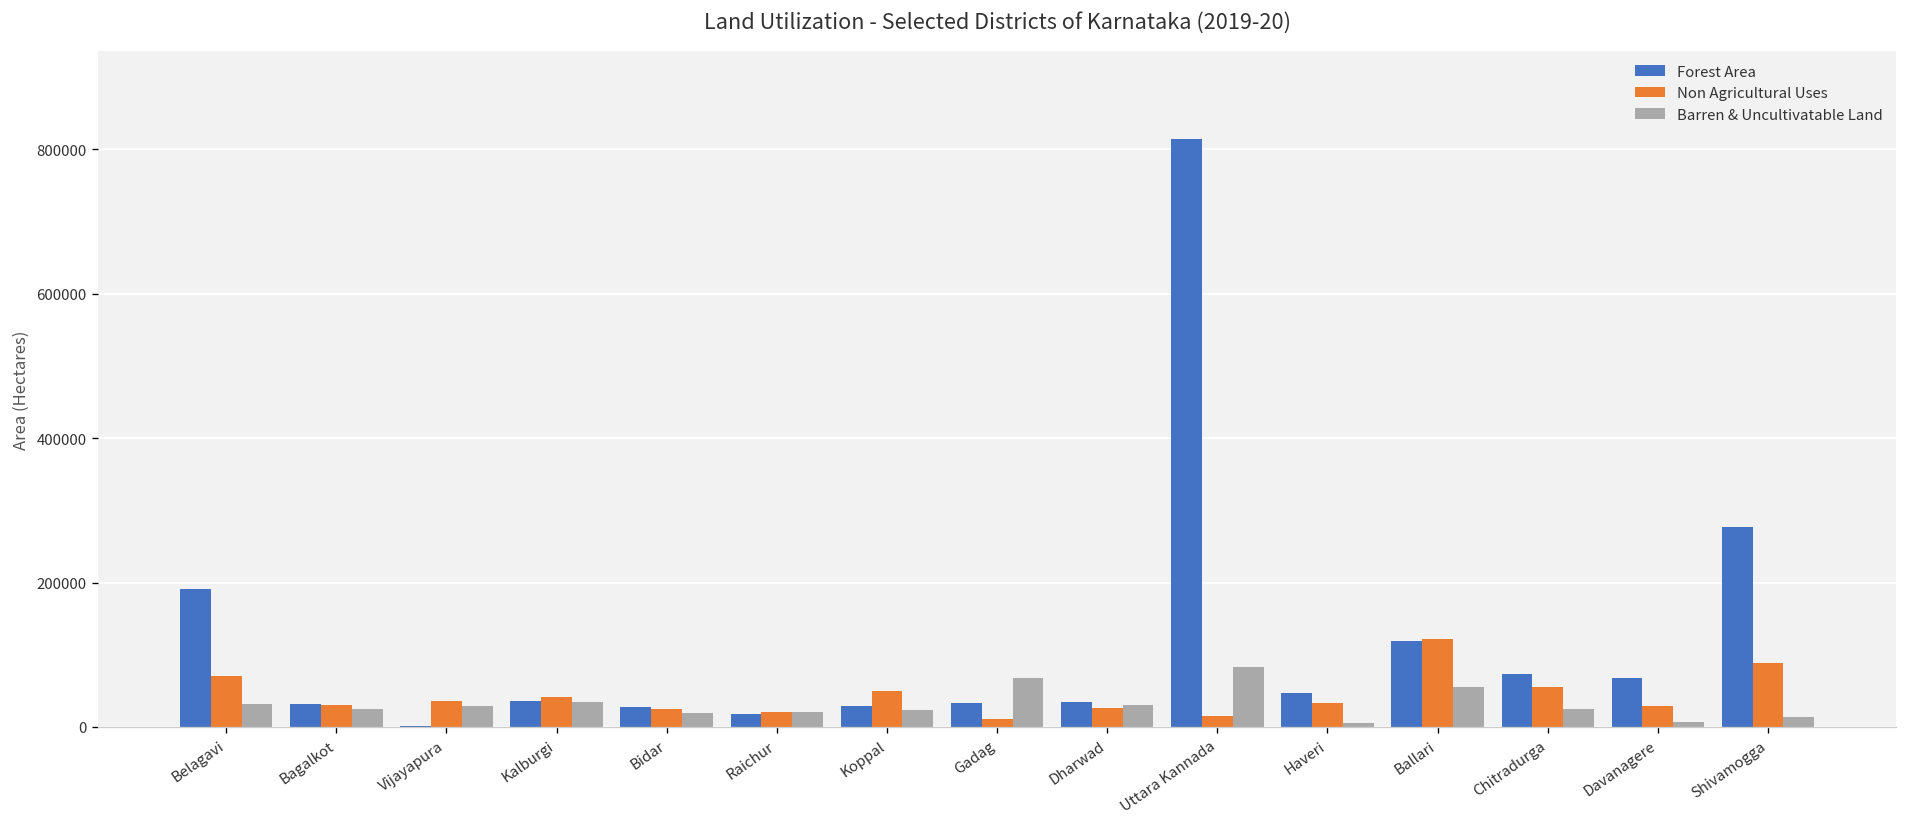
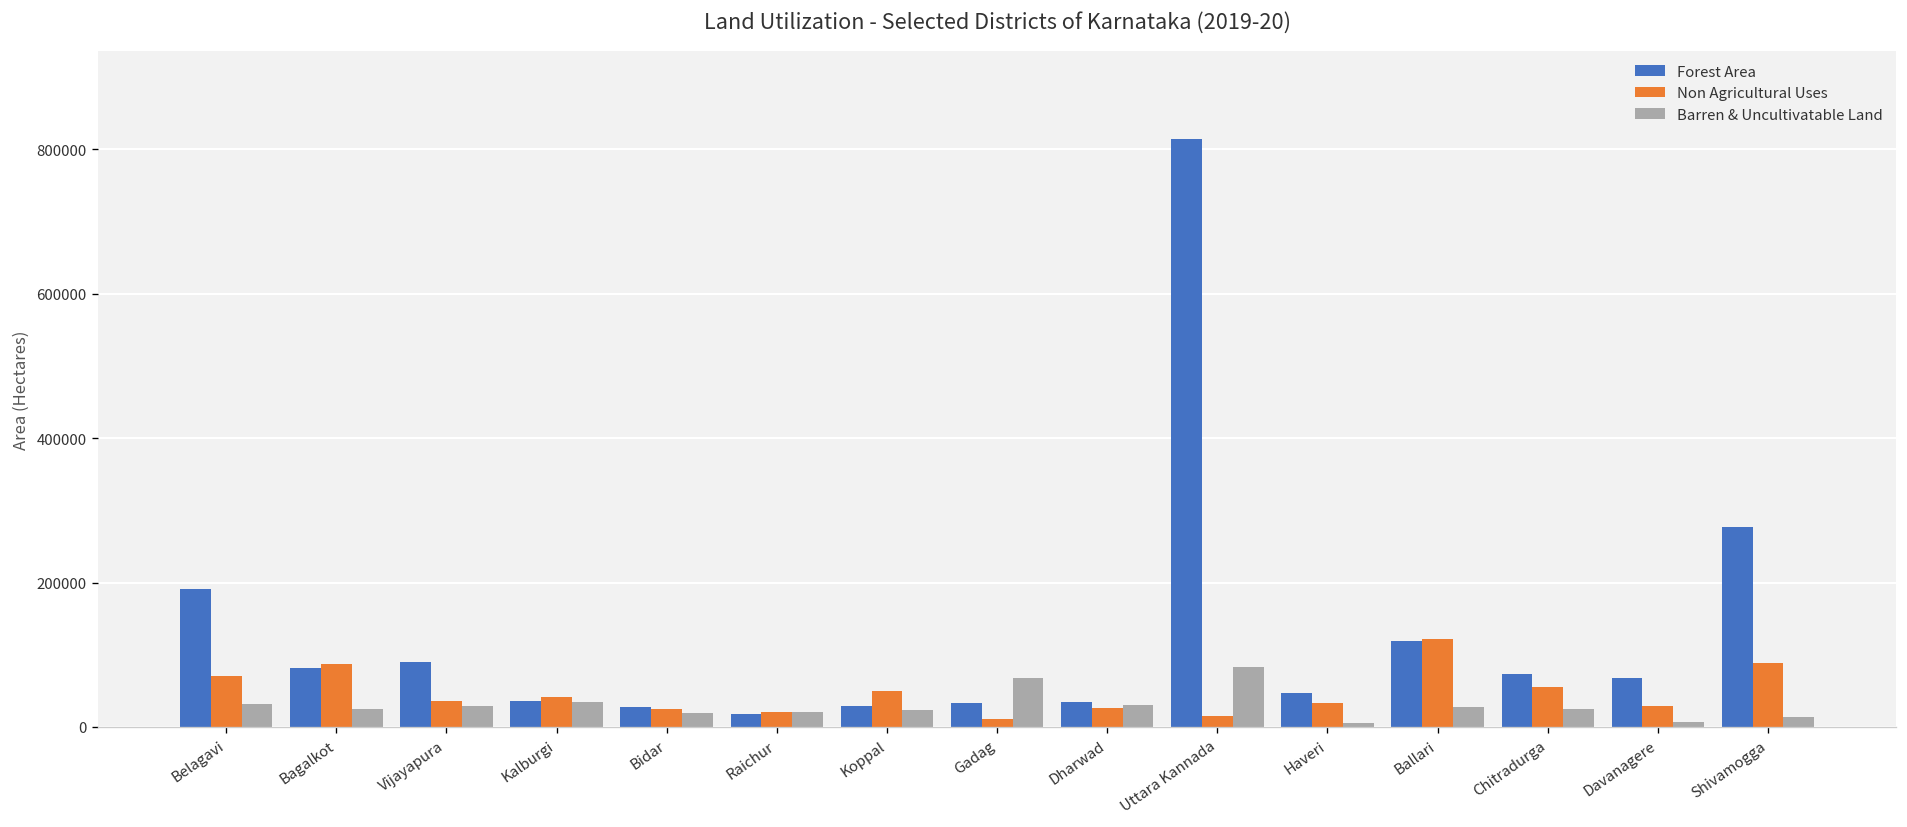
Forest Area, Bagalkot: 30000 -> 80000
Non Agricultural Uses, Bagalkot: 30000 -> 90000
Forest Area, Vijayapura: 0 -> 90000
Barren & Uncultivatable Land, Ballari: 60000 -> 30000
